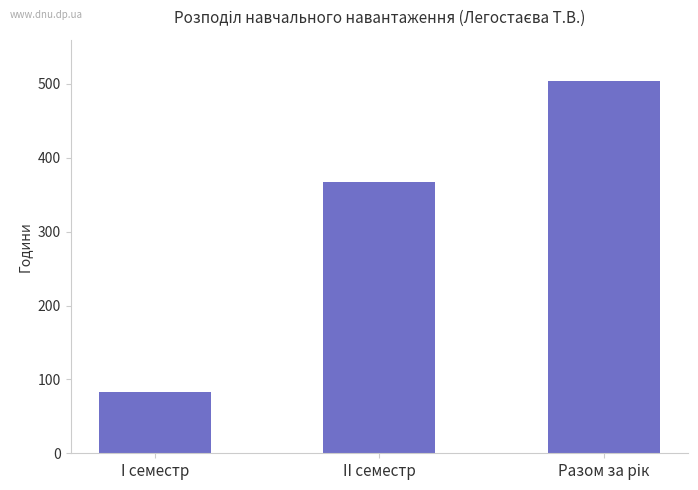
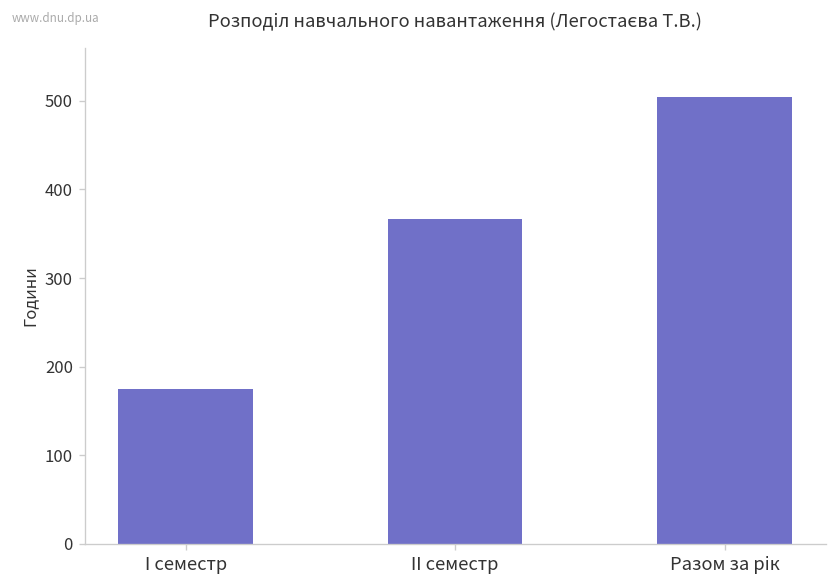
І семестр: 80 -> 180
